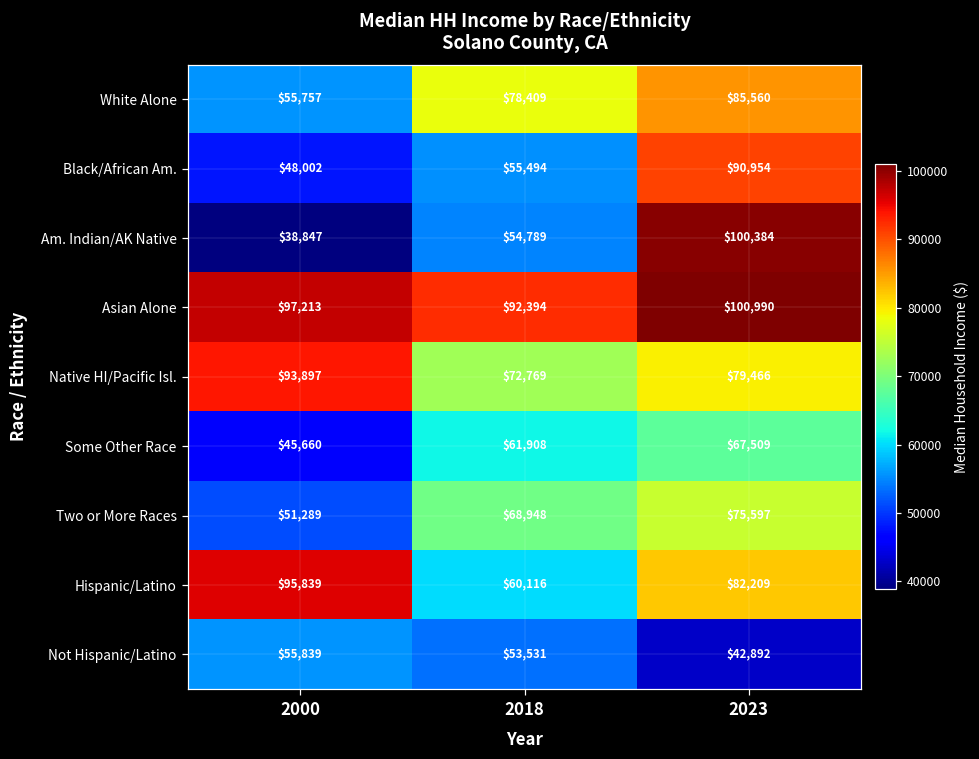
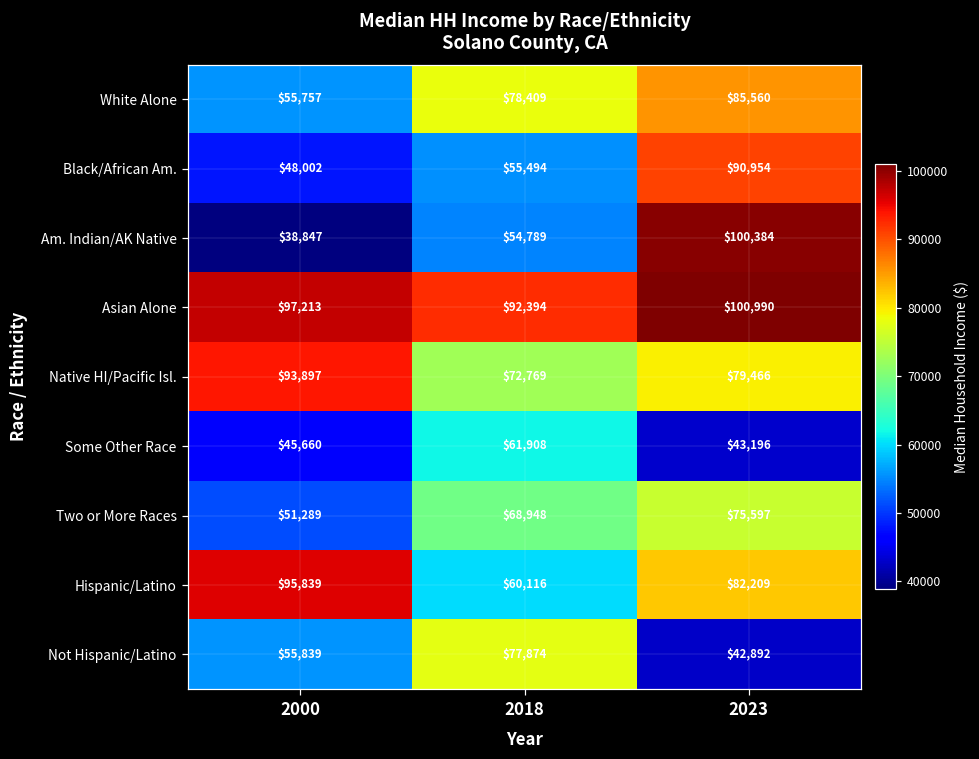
Some Other Race, 2023: $67,509 -> $43,196
Not Hispanic/Latino, 2018: $53,531 -> $77,874
